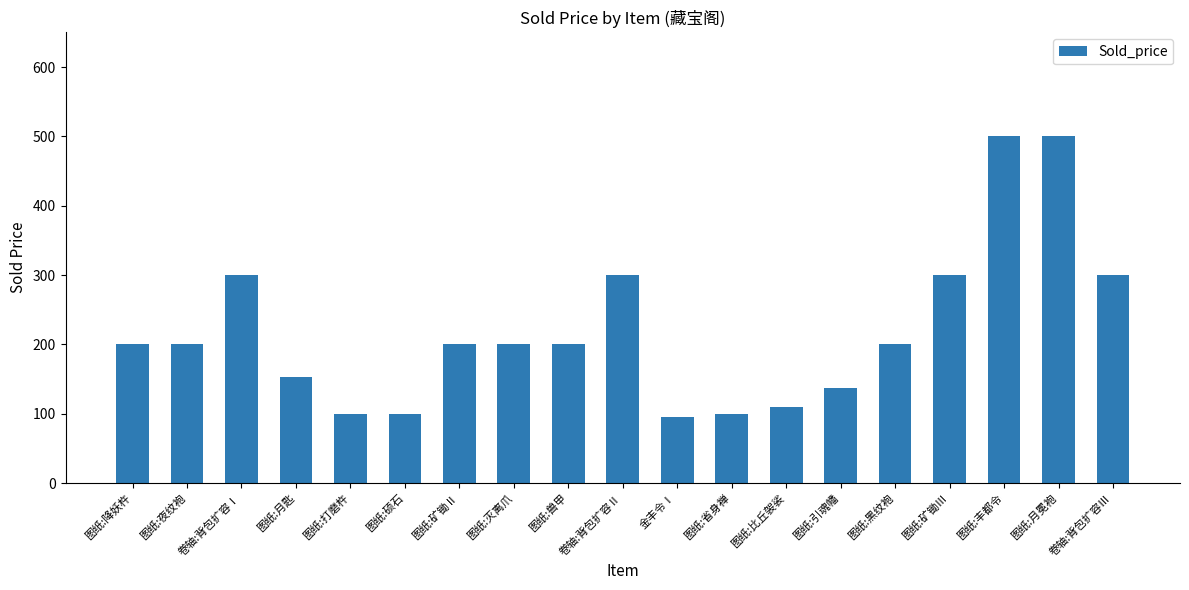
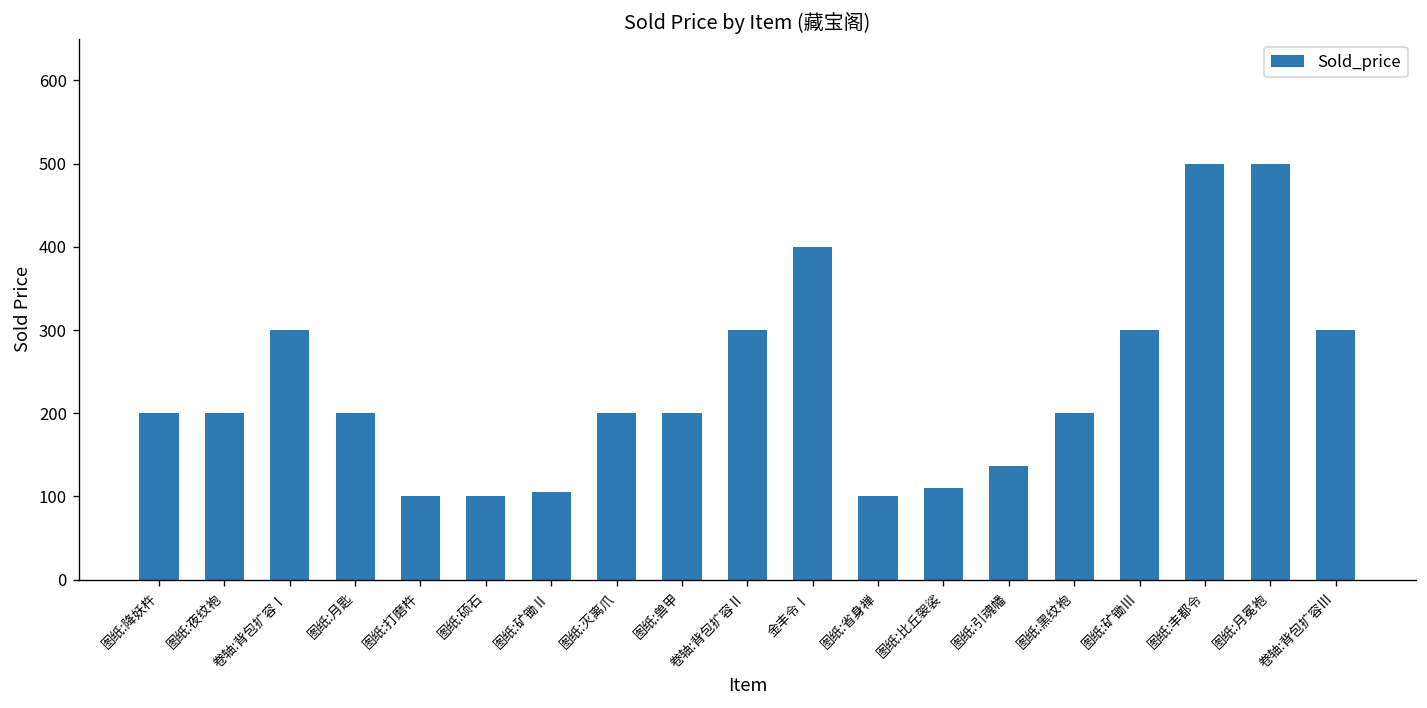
图纸:月匙: 150 -> 200
图纸:矿锄Ⅱ: 200 -> 110
金丰令Ⅰ: 100 -> 400
